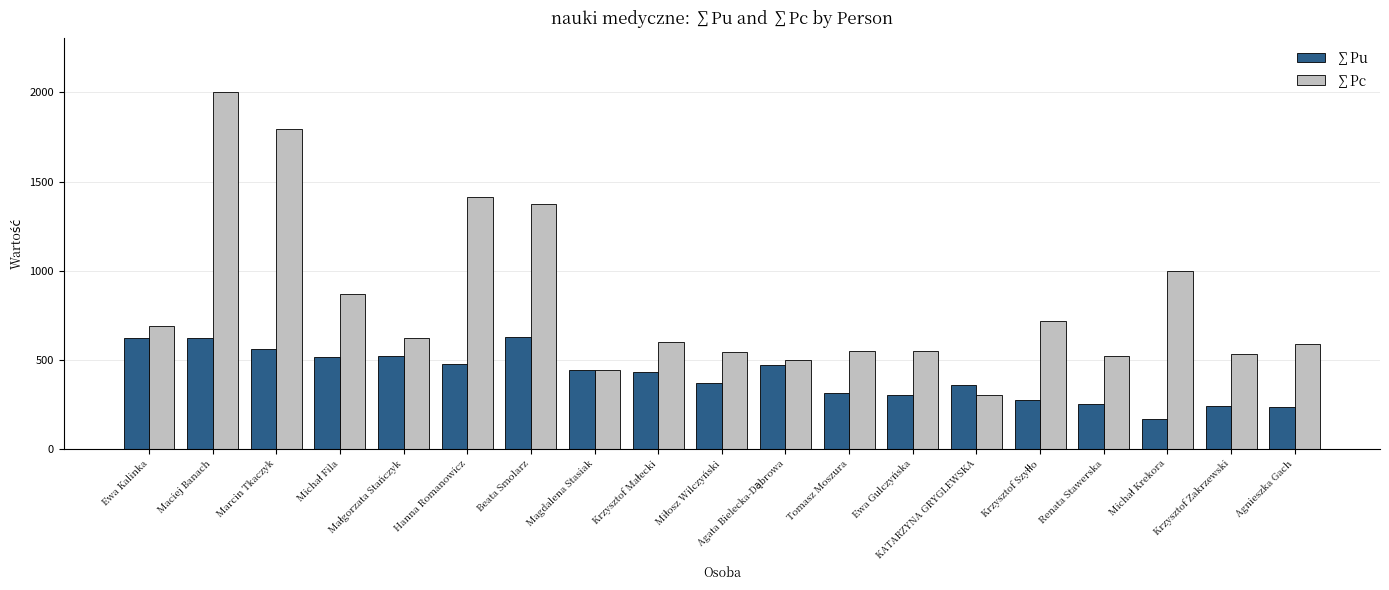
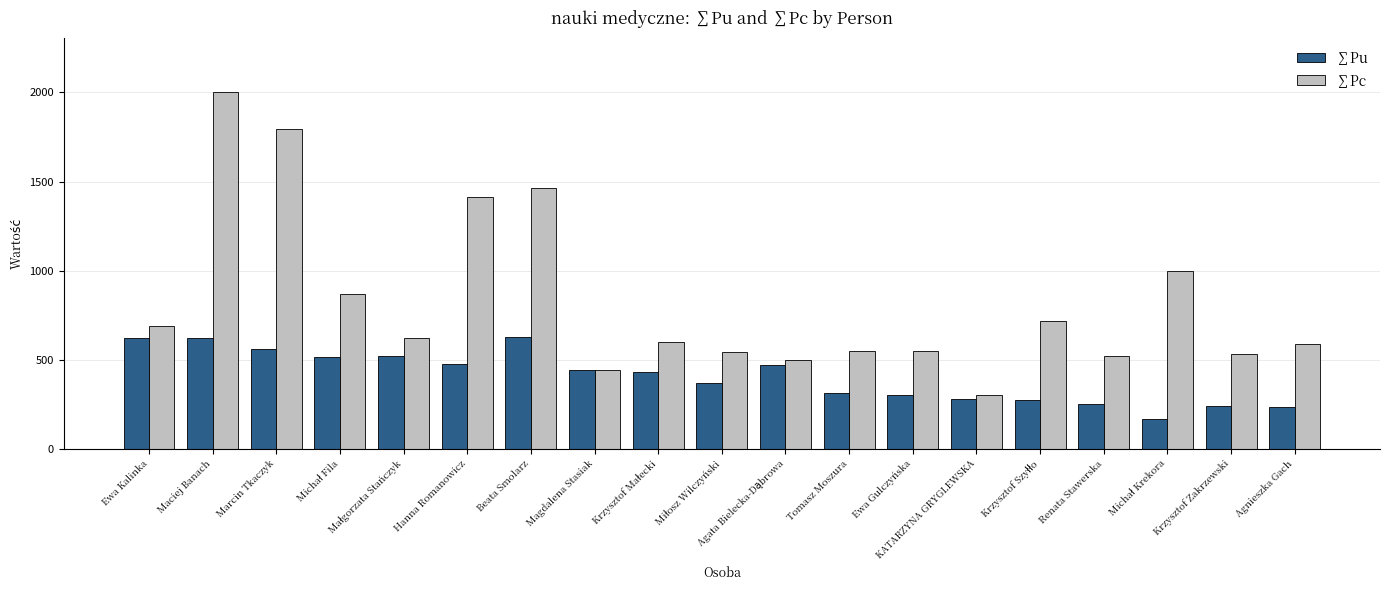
∑Pc, Beata Smolarz: 1380 -> 1470
∑Pu, KATARZYNA GRYGLEWSKA: 360 -> 280
